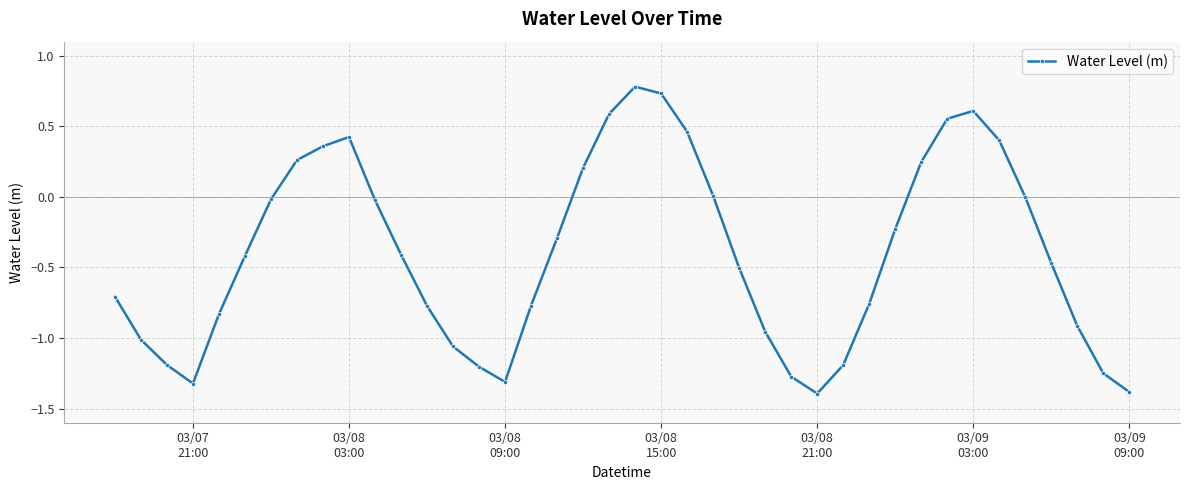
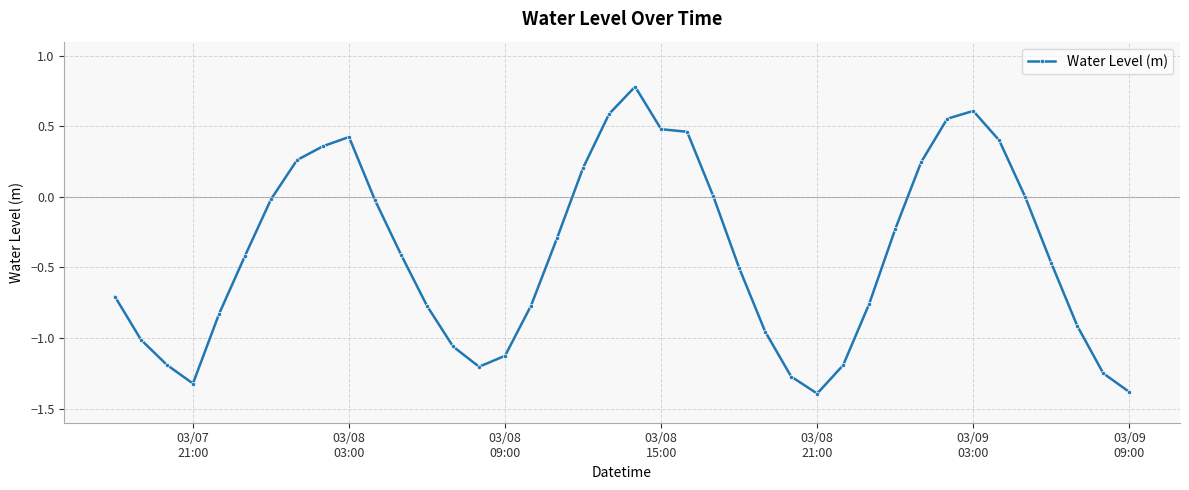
03/08 09:00: -1.31 -> -1.13
03/08 15:00: 0.73 -> 0.48
